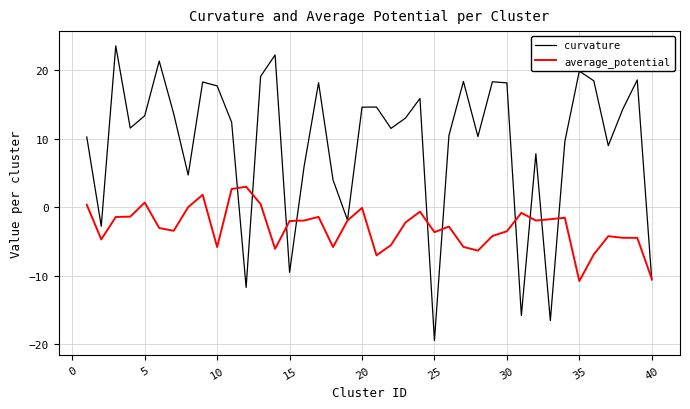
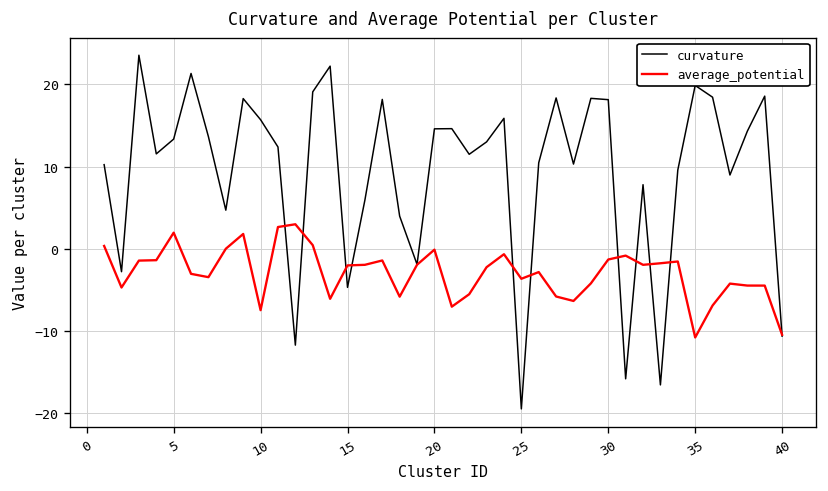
average_potential, 5: 1 -> 2
curvature, 10: 18 -> 16
average_potential, 10: -6 -> -7
curvature, 15: -10 -> -5
average_potential, 30: -4 -> -1
